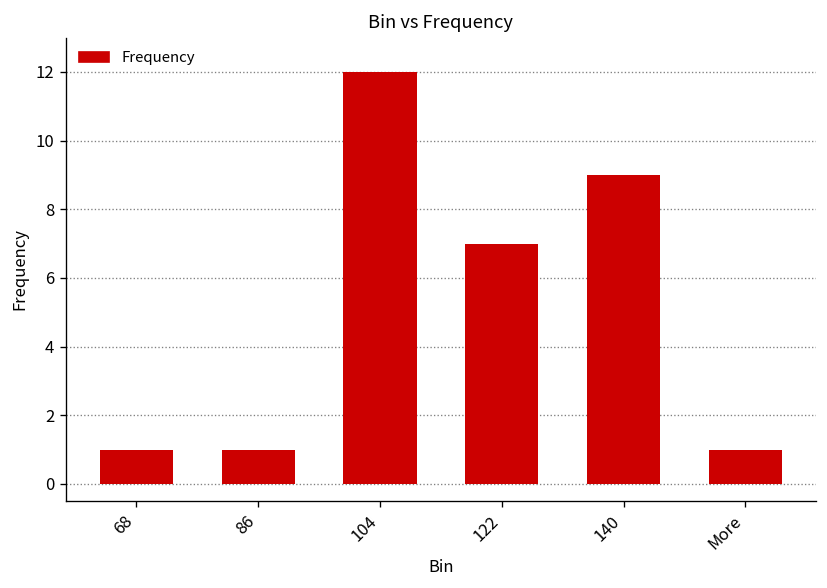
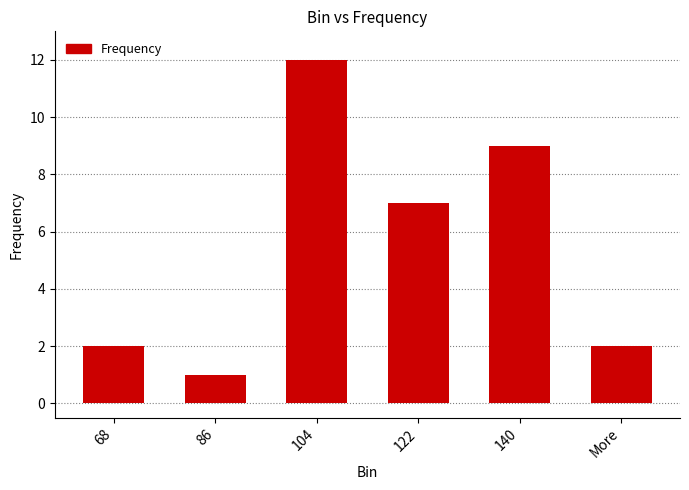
68: 1 -> 2
More: 1 -> 2
